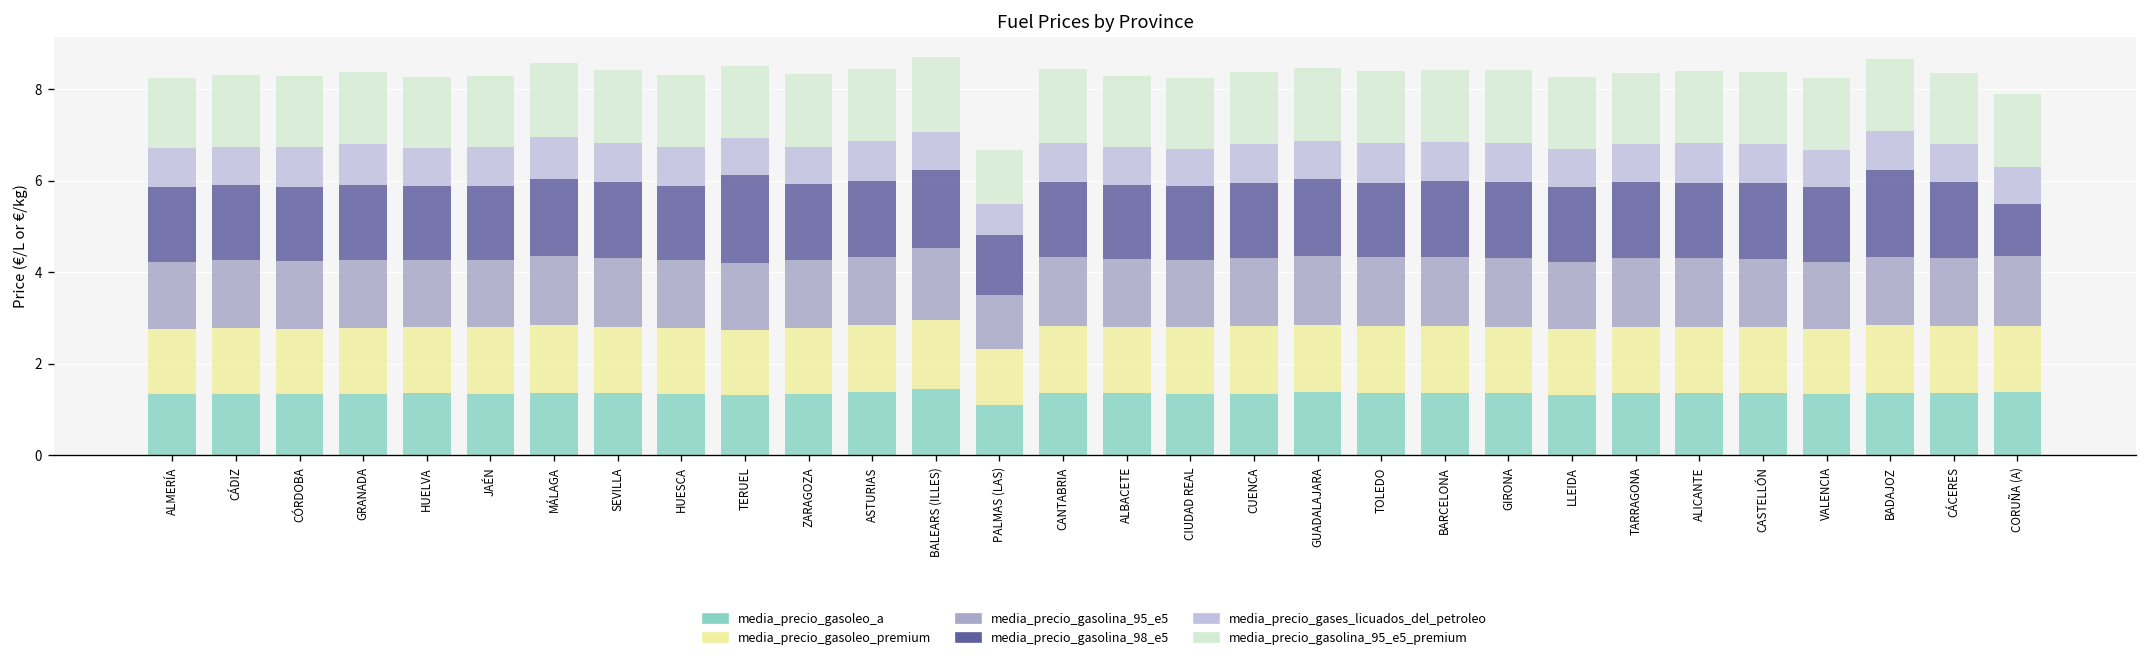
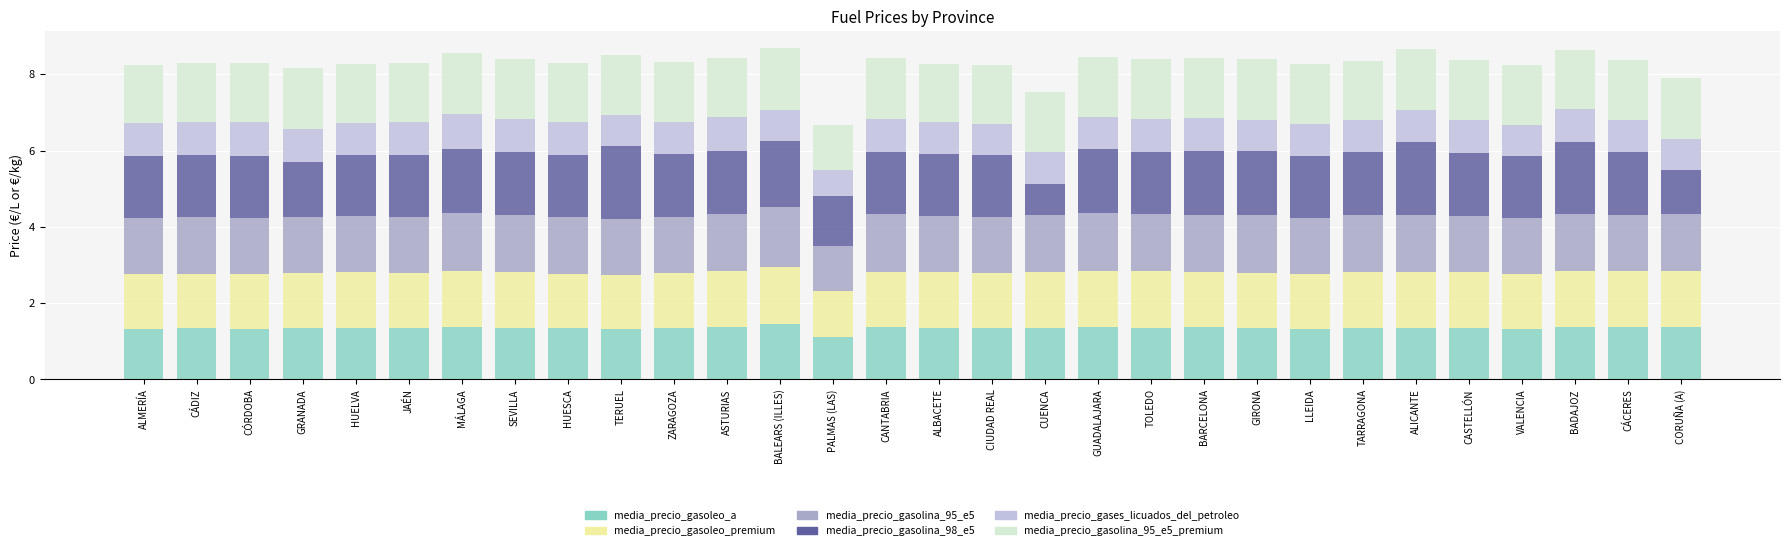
media_precio_gasolina_98_e5, GRANADA: 1.6 -> 1.4
media_precio_gasolina_98_e5, CUENCA: 1.6 -> 0.8
media_precio_gasolina_98_e5, ALICANTE: 1.7 -> 1.9
